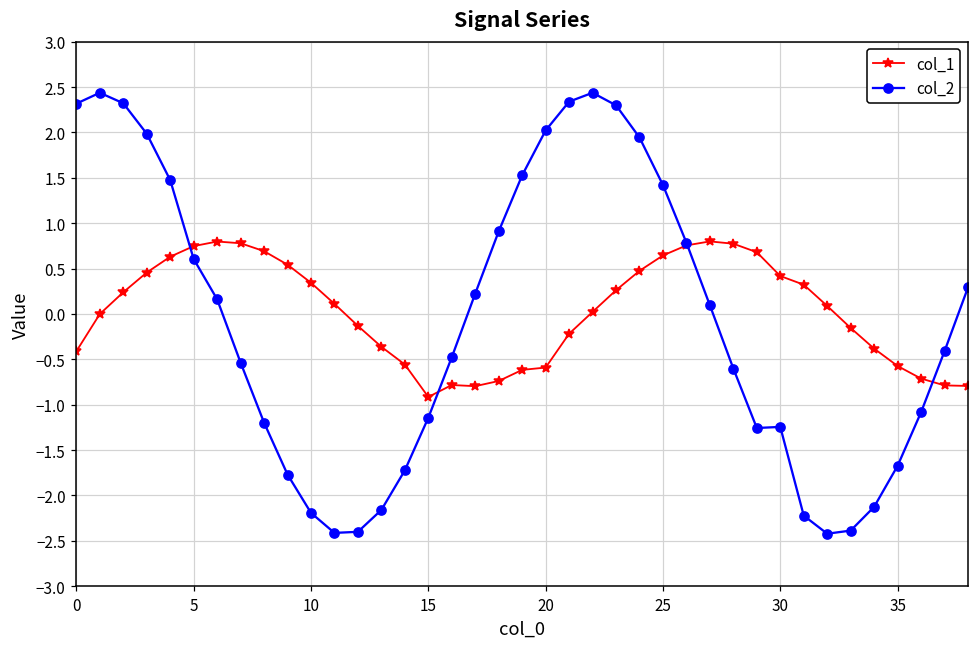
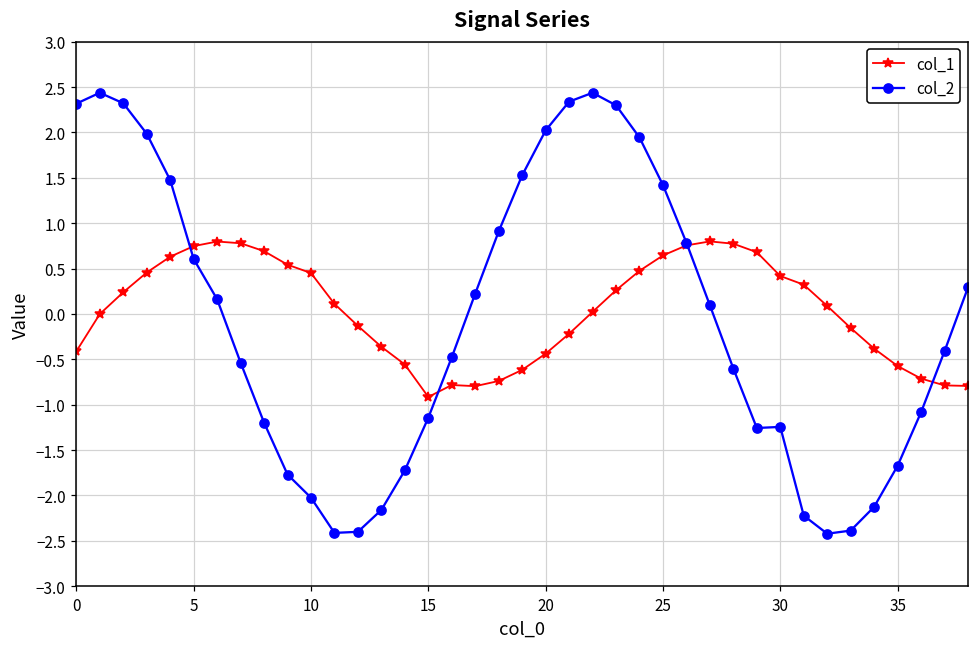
col_1, 10: 0.3 -> 0.5
col_2, 10: -2.2 -> -2.0
col_1, 20: -0.6 -> -0.4
